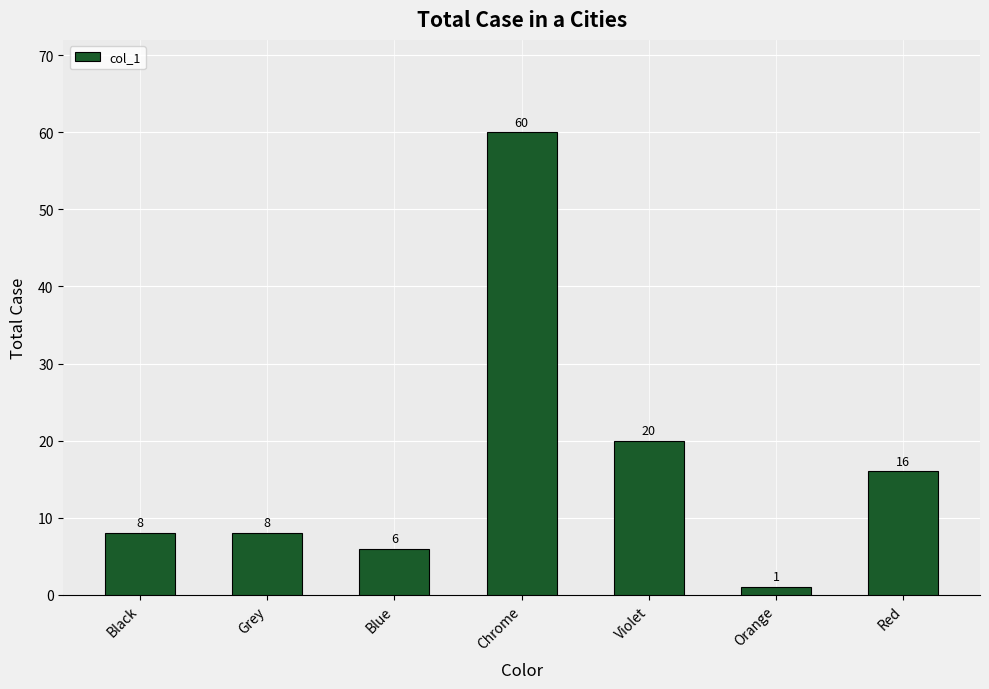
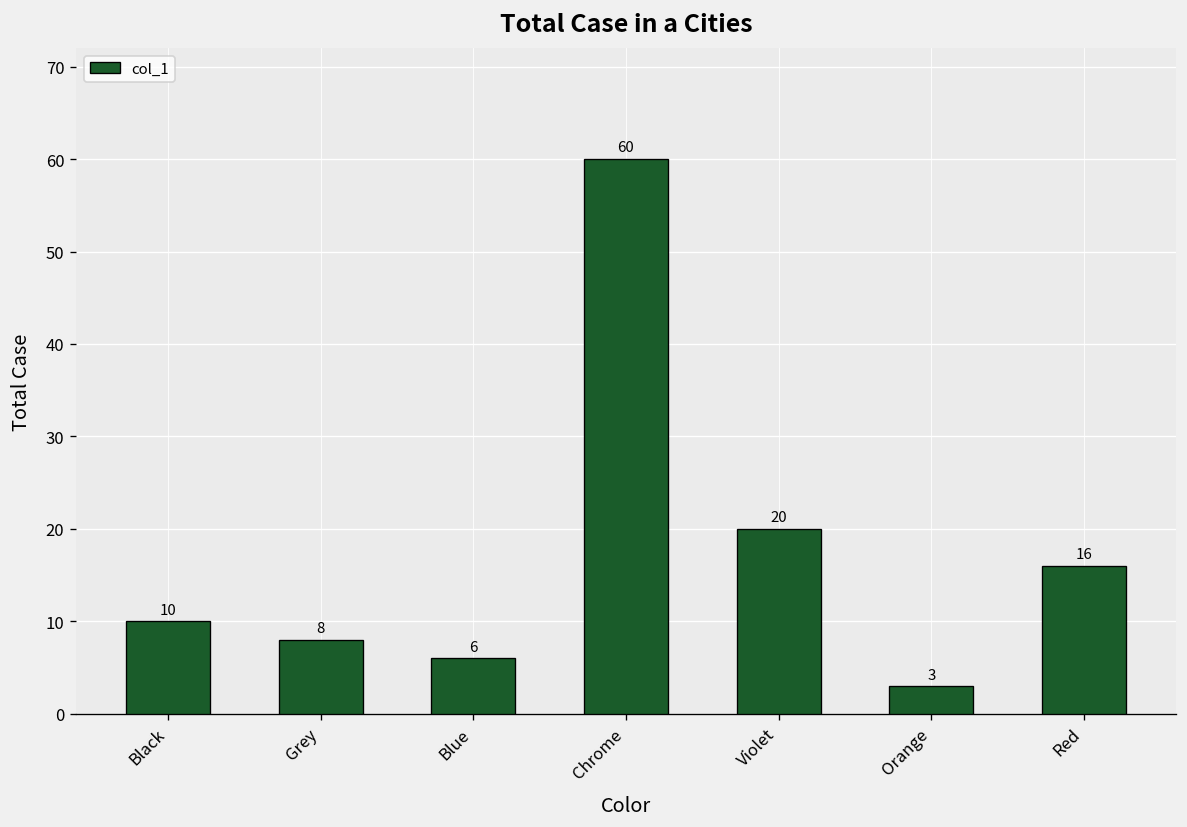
Black: 8 -> 10
Orange: 1 -> 3
